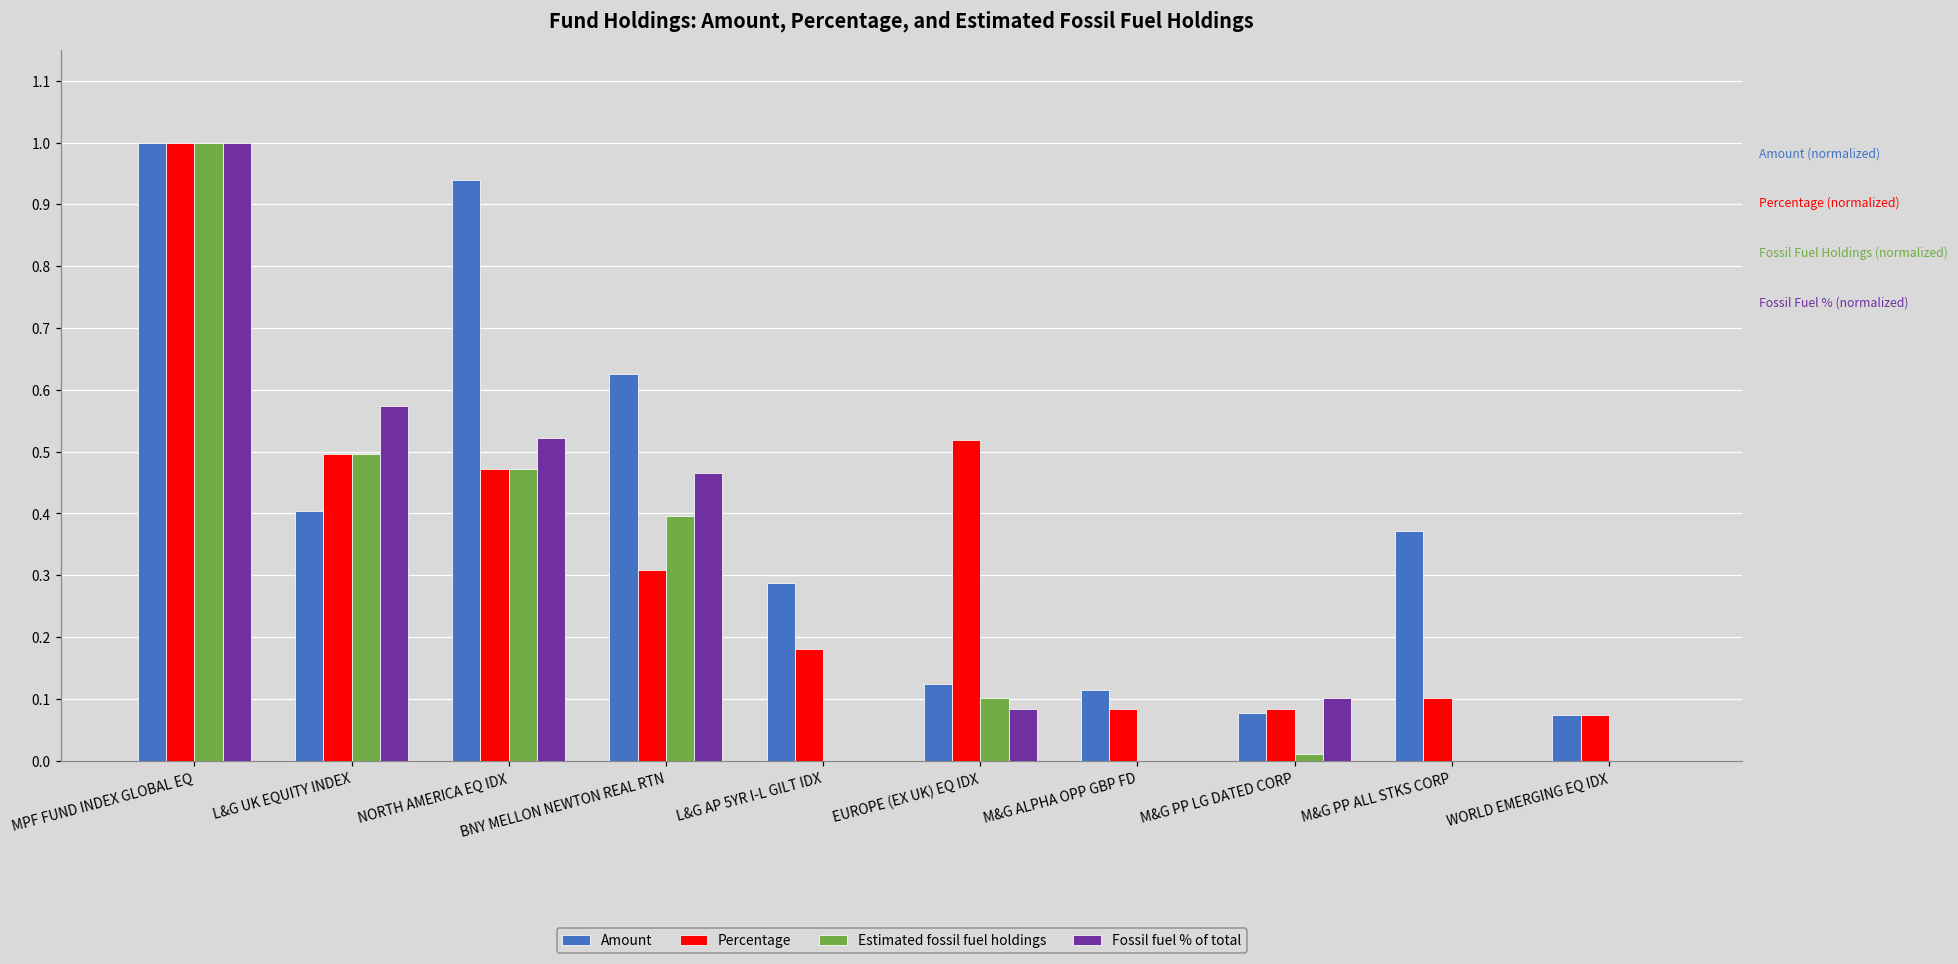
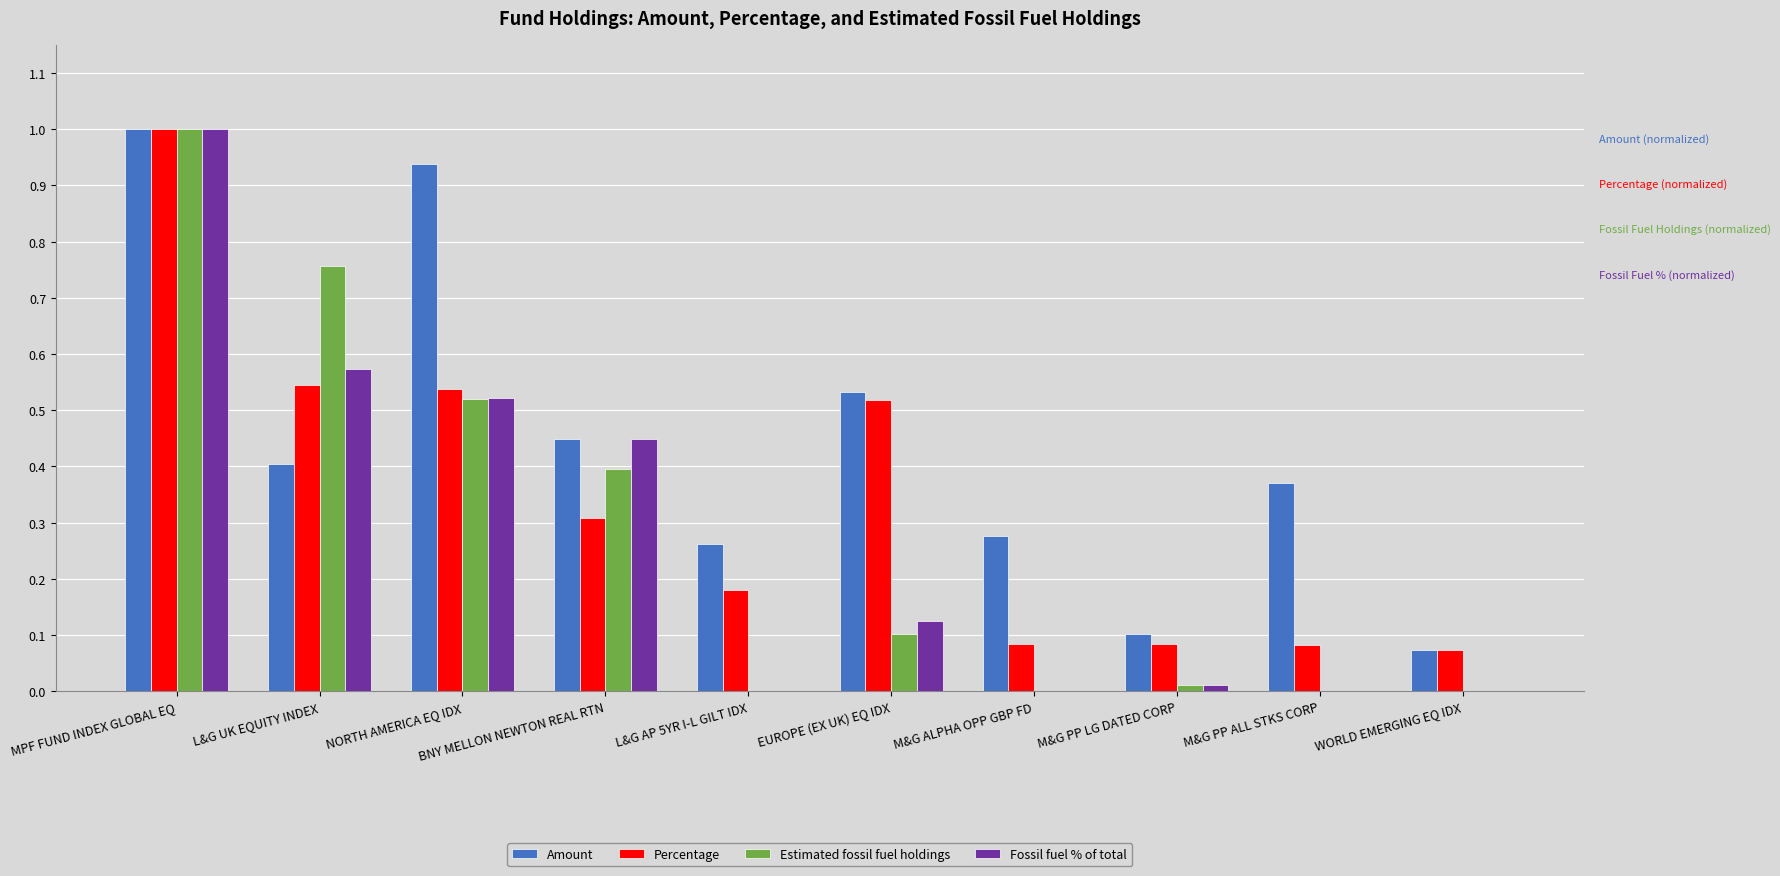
Percentage, L&G UK EQUITY INDEX: 0.50 -> 0.54
Estimated fossil fuel holdings, L&G UK EQUITY INDEX: 0.50 -> 0.76
Percentage, NORTH AMERICA EQ IDX: 0.47 -> 0.54
Estimated fossil fuel holdings, NORTH AMERICA EQ IDX: 0.47 -> 0.52
Amount, BNY MELLON NEWTON REAL RTN: 0.63 -> 0.45
Fossil fuel % of total, BNY MELLON NEWTON REAL RTN: 0.47 -> 0.45
Amount, L&G AP 5YR I-L GILT IDX: 0.29 -> 0.26
Amount, EUROPE (EX UK) EQ IDX: 0.12 -> 0.53
Fossil fuel % of total, EUROPE (EX UK) EQ IDX: 0.08 -> 0.12
Amount, M&G ALPHA OPP GBP FD: 0.11 -> 0.28
Amount, M&G PP LG DATED CORP: 0.08 -> 0.10
Fossil fuel % of total, M&G PP LG DATED CORP: 0.10 -> 0.01
Percentage, M&G PP ALL STKS CORP: 0.10 -> 0.08
